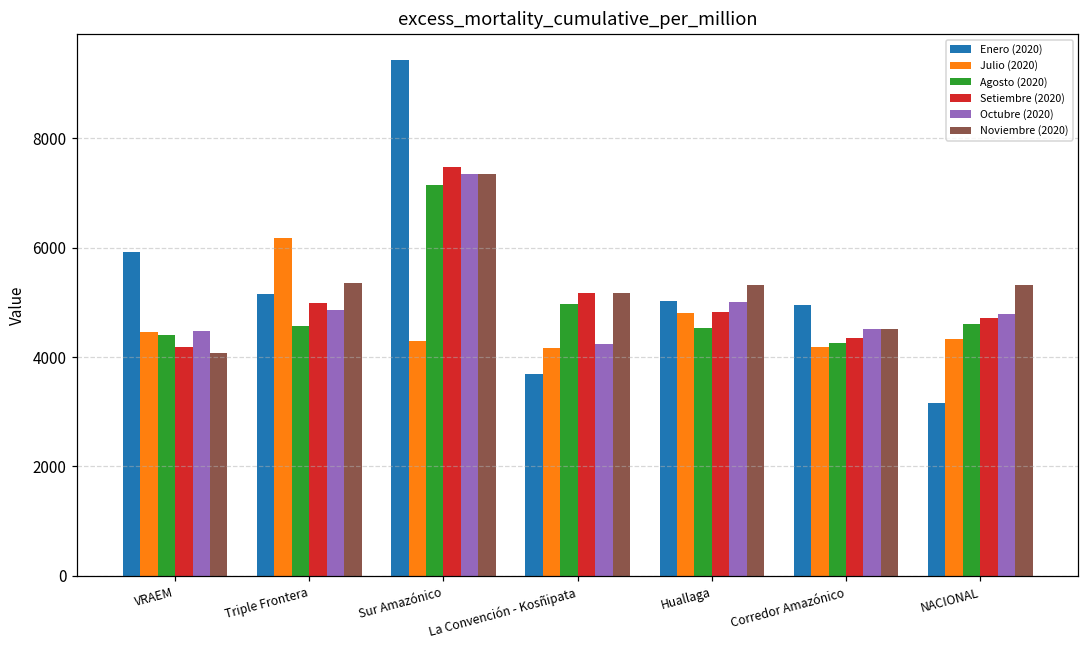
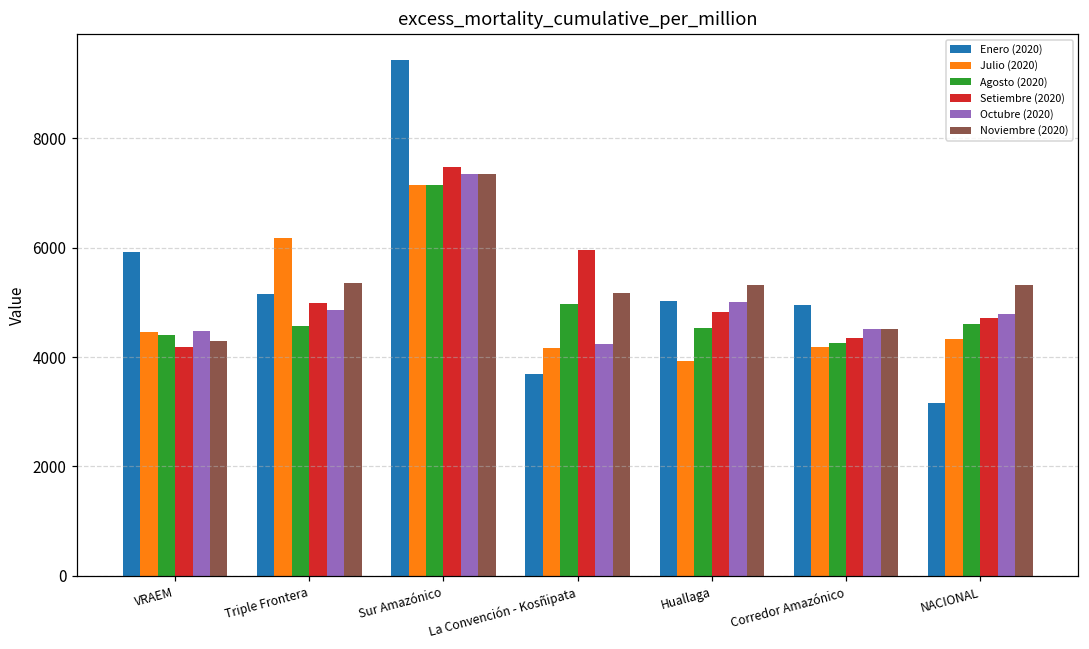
Noviembre (2020), VRAEM: 4100 -> 4300
Julio (2020), Sur Amazónico: 4300 -> 7100
Setiembre (2020), La Convención - Kosñipata: 5200 -> 6000
Julio (2020), Huallaga: 4800 -> 3900
